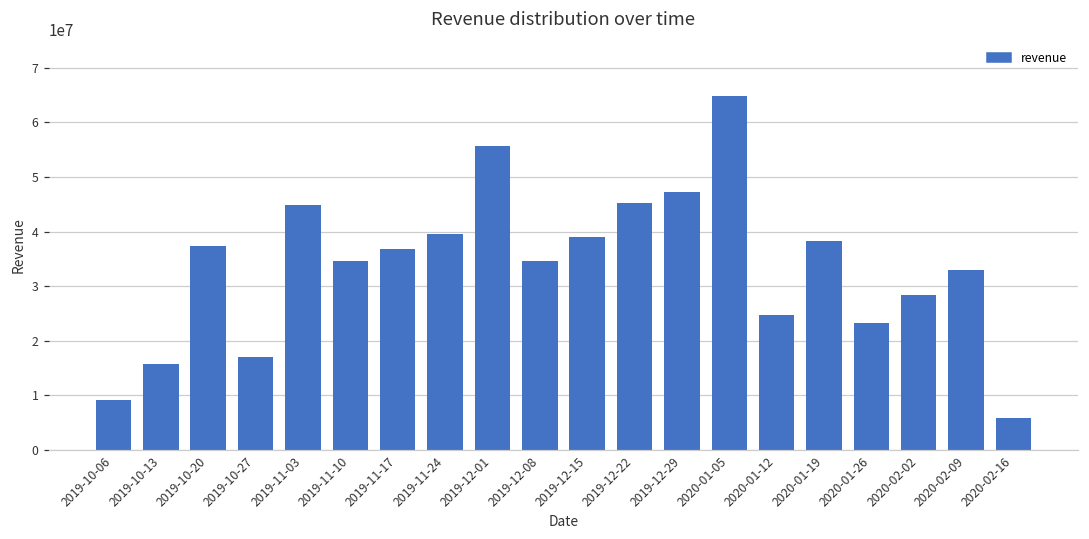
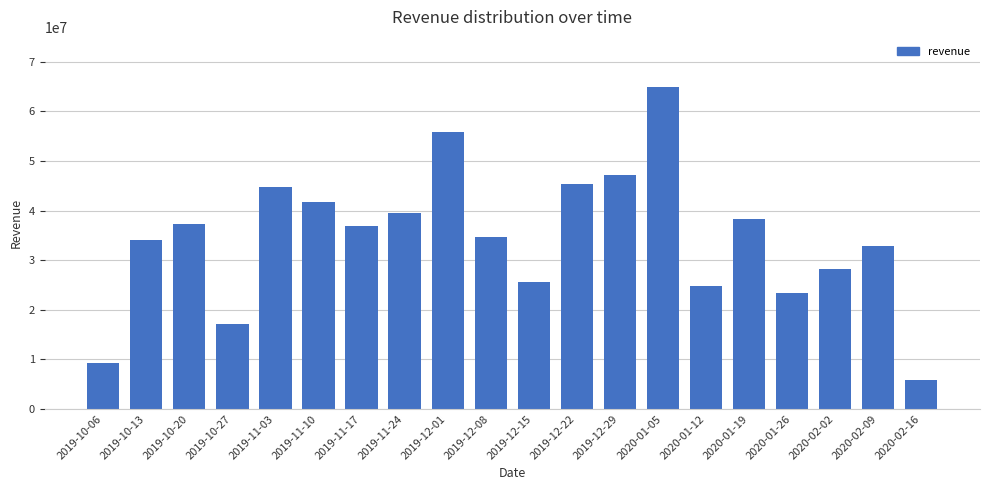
2019-10-13: 16000000 -> 34000000
2019-11-10: 35000000 -> 42000000
2019-12-15: 39000000 -> 26000000
